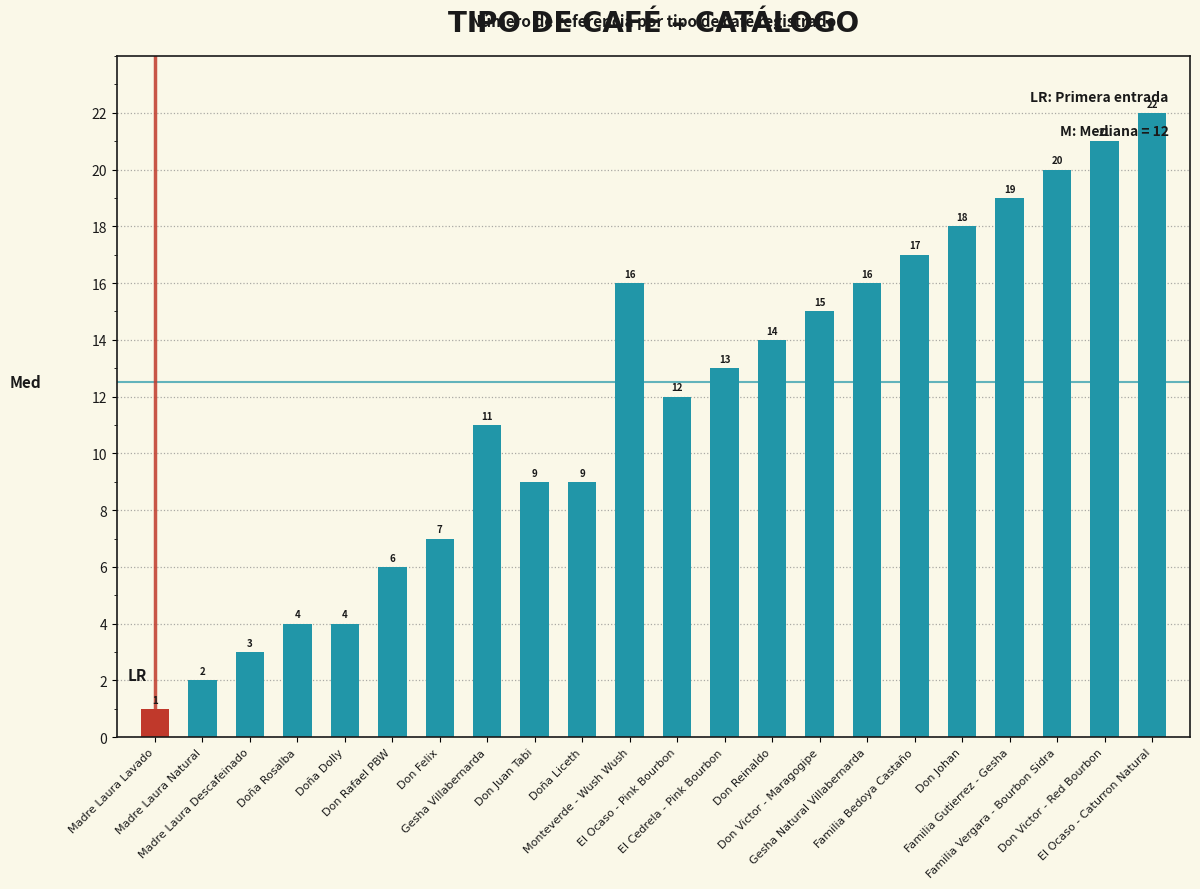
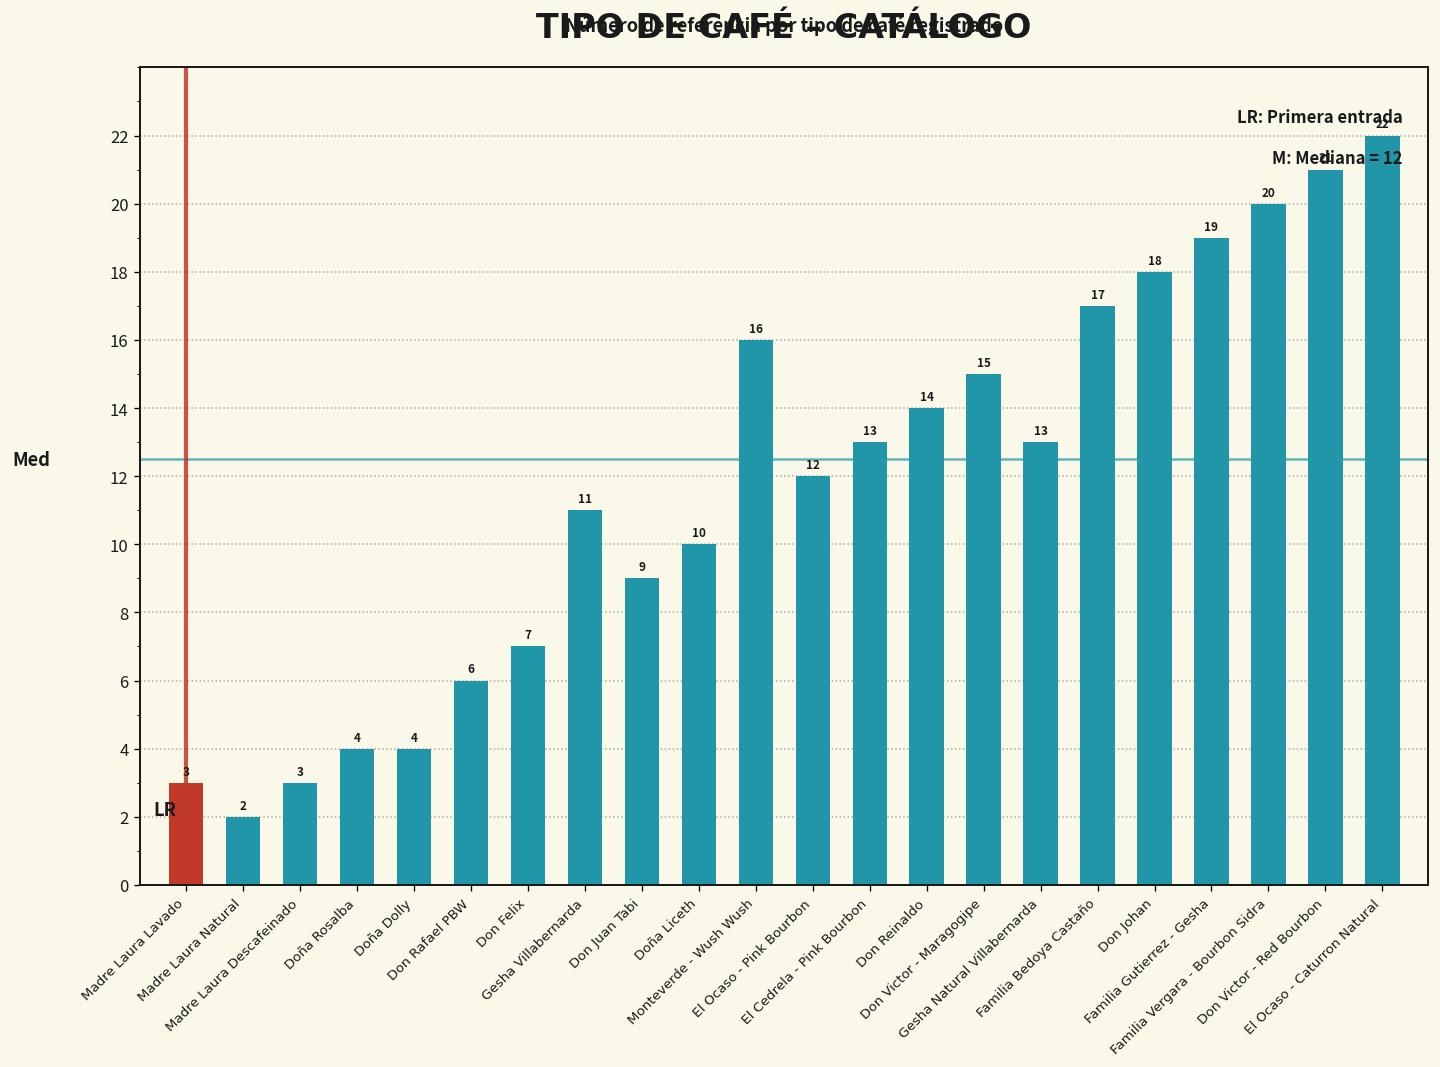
Madre Laura Lavado: 1 -> 3
Doña Liceth: 9 -> 10
Gesha Natural Villabernarda: 16 -> 13
